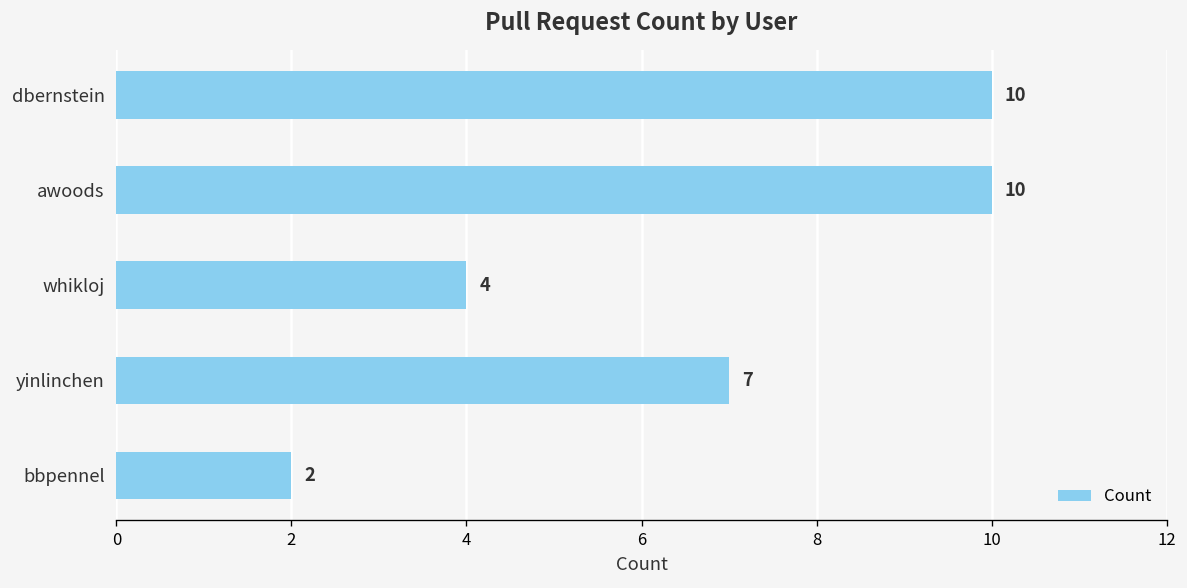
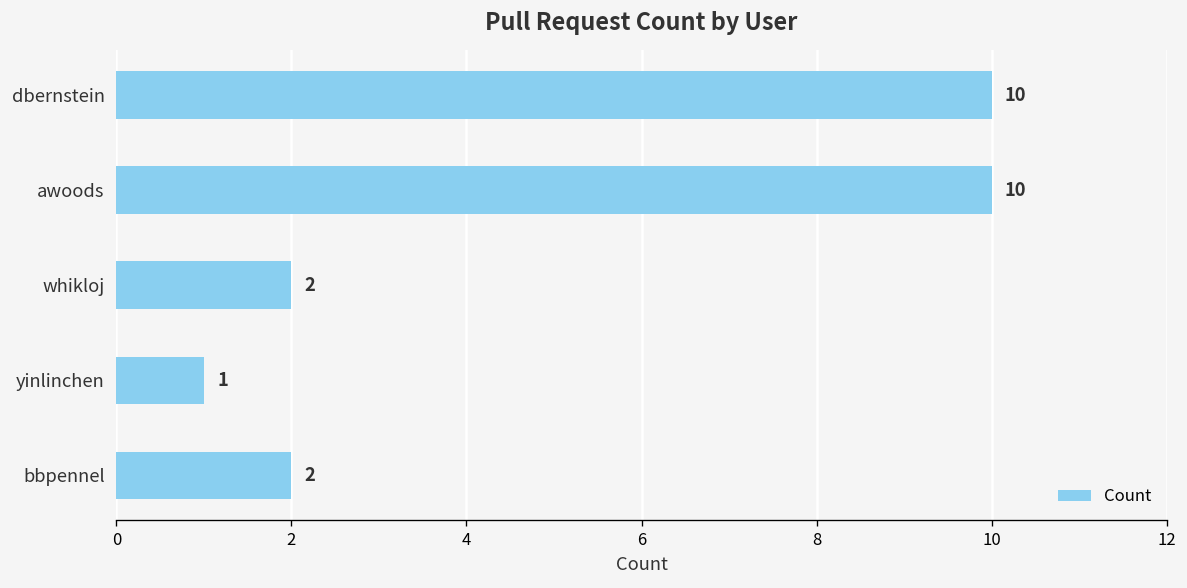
whikloj: 4 -> 2
yinlinchen: 7 -> 1
